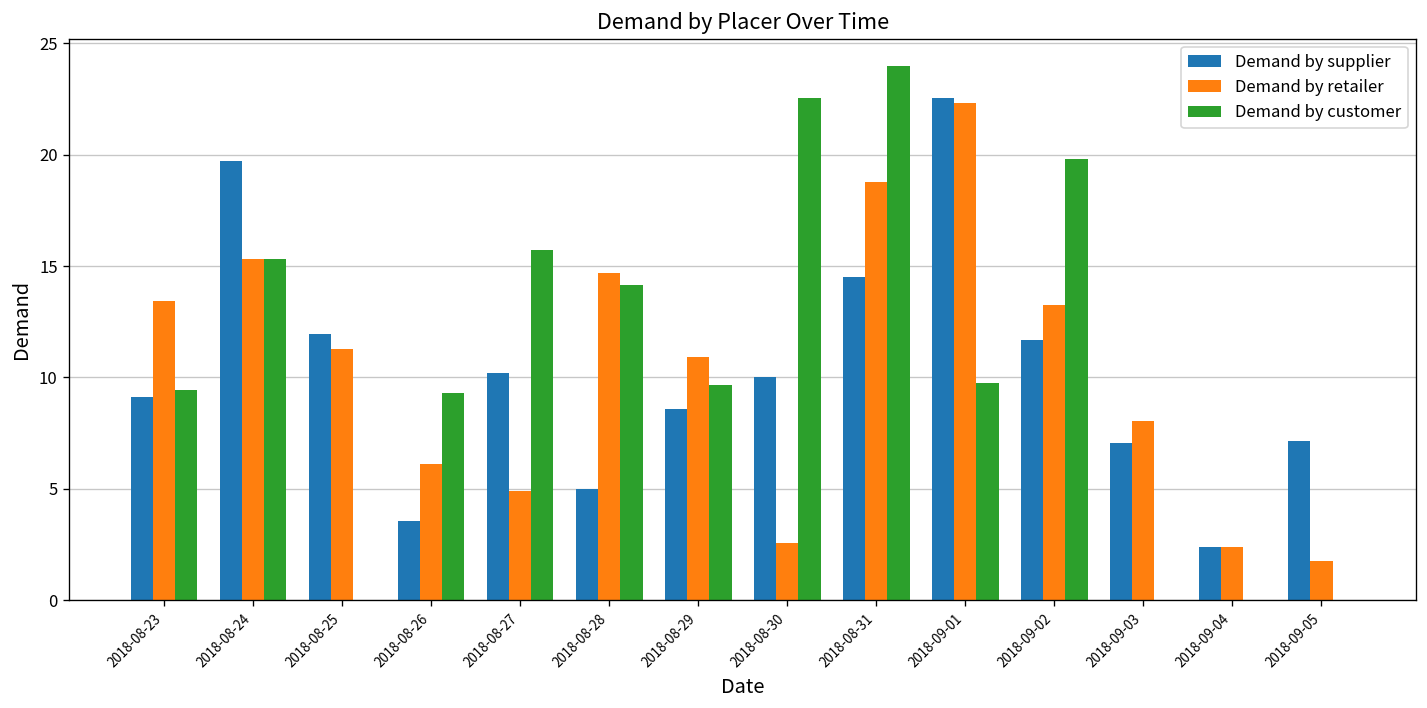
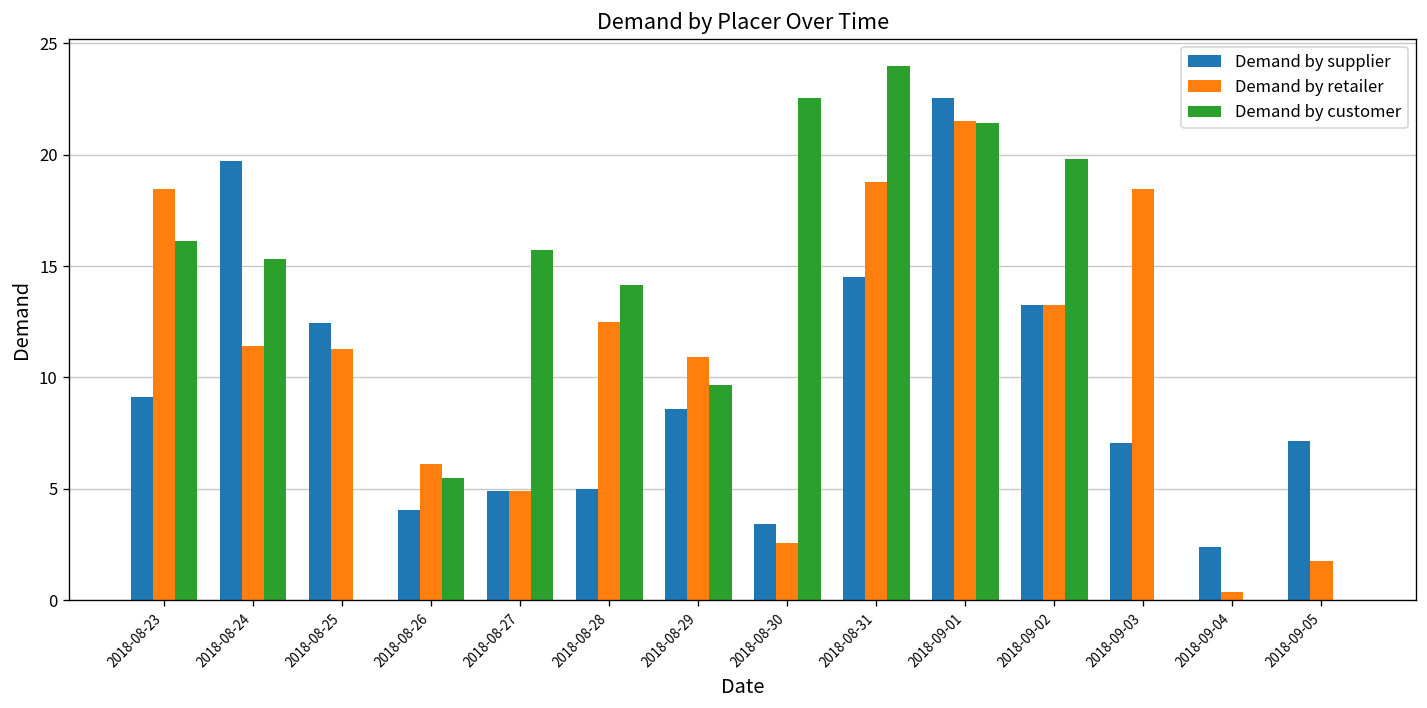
Demand by retailer, 2018-08-23: 13.4 -> 18.5
Demand by customer, 2018-08-23: 9.4 -> 16.1
Demand by retailer, 2018-08-24: 15.3 -> 11.4
Demand by supplier, 2018-08-25: 11.9 -> 12.4
Demand by supplier, 2018-08-26: 3.6 -> 4.1
Demand by customer, 2018-08-26: 9.3 -> 5.5
Demand by supplier, 2018-08-27: 10.2 -> 4.9
Demand by retailer, 2018-08-28: 14.7 -> 12.5
Demand by supplier, 2018-08-30: 10.0 -> 3.4
Demand by retailer, 2018-09-01: 22.3 -> 21.5
Demand by customer, 2018-09-01: 9.7 -> 21.4
Demand by supplier, 2018-09-02: 11.7 -> 13.3
Demand by retailer, 2018-09-03: 8.0 -> 18.5
Demand by retailer, 2018-09-04: 2.4 -> 0.4
